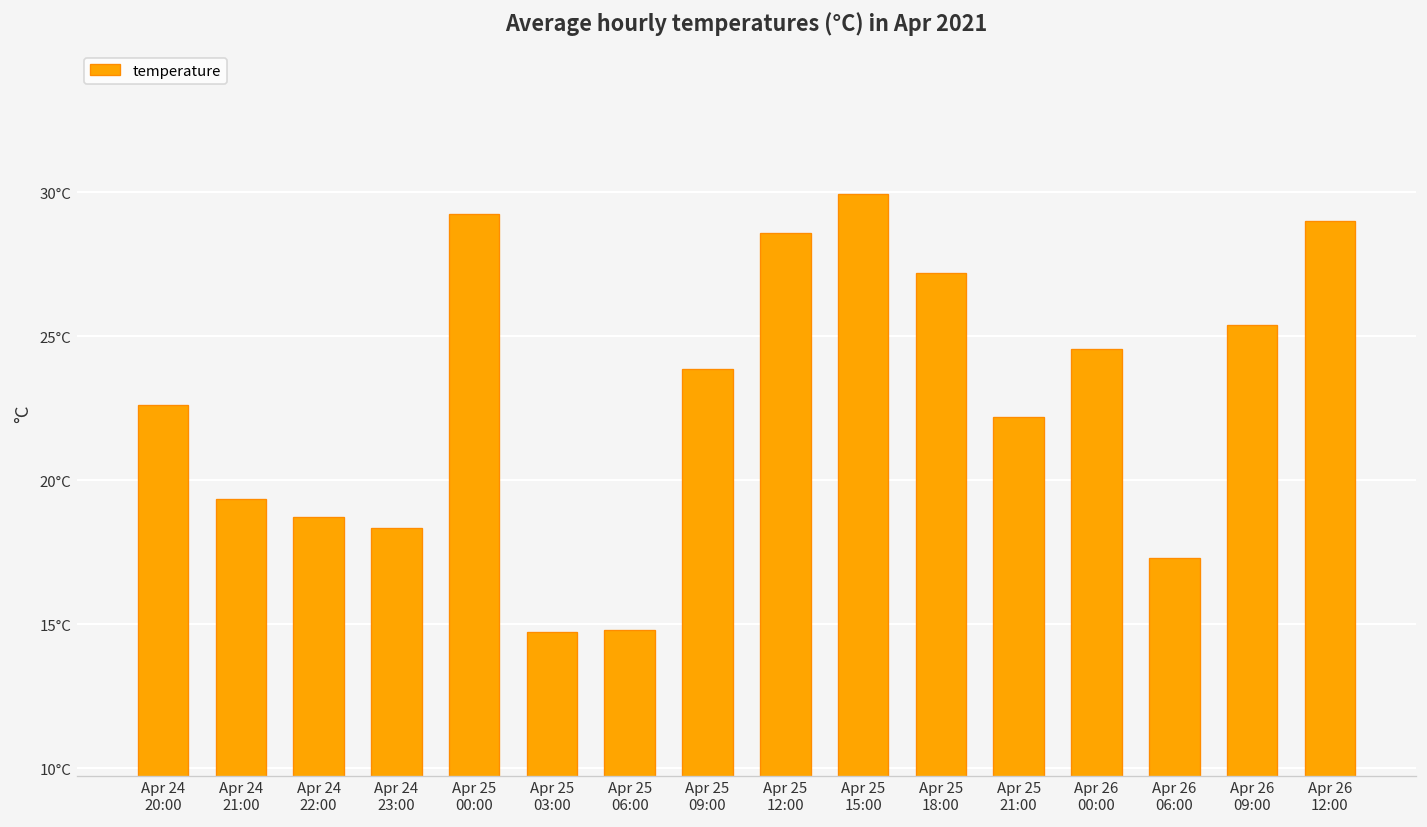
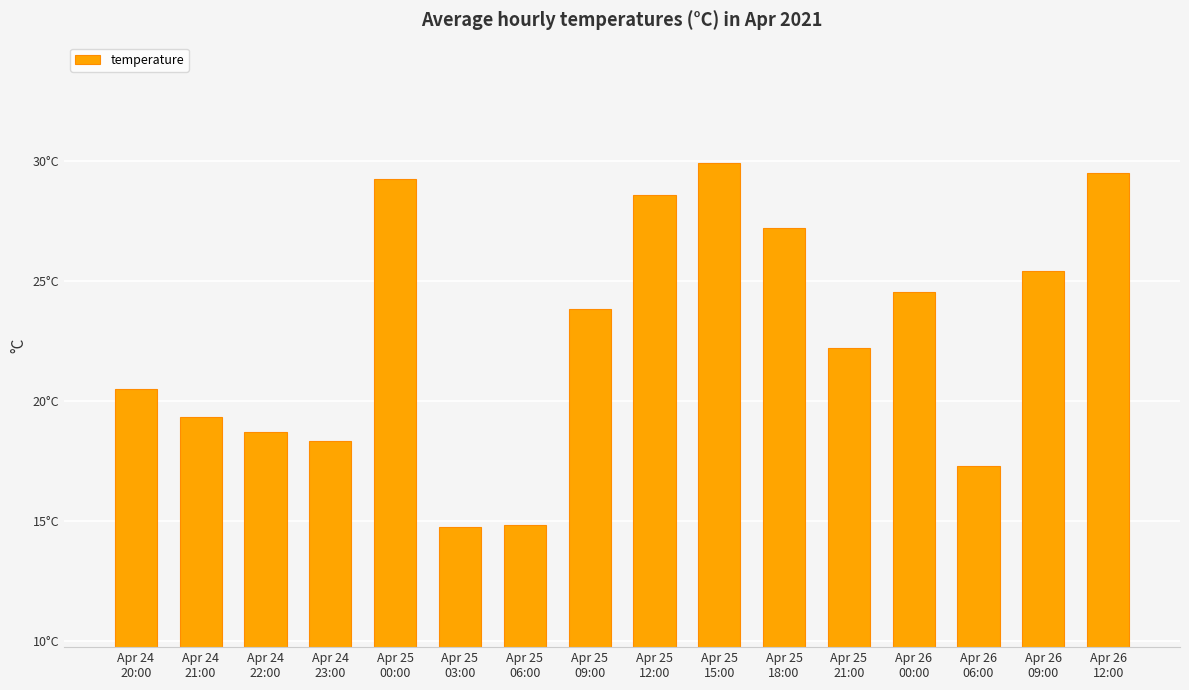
Apr 24 20:00: 22.6°C -> 20.5°C
Apr 26 12:00: 29.0°C -> 29.5°C
